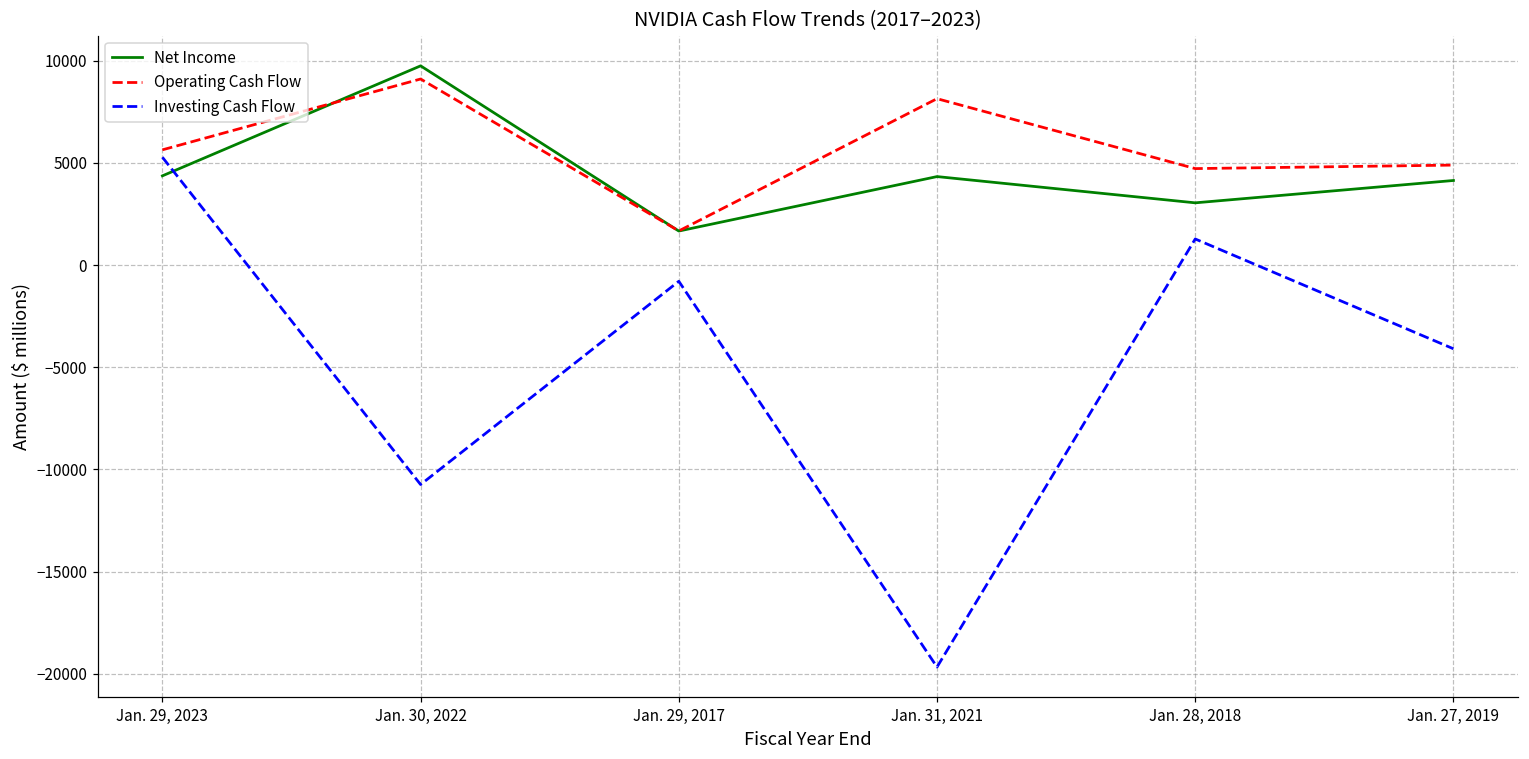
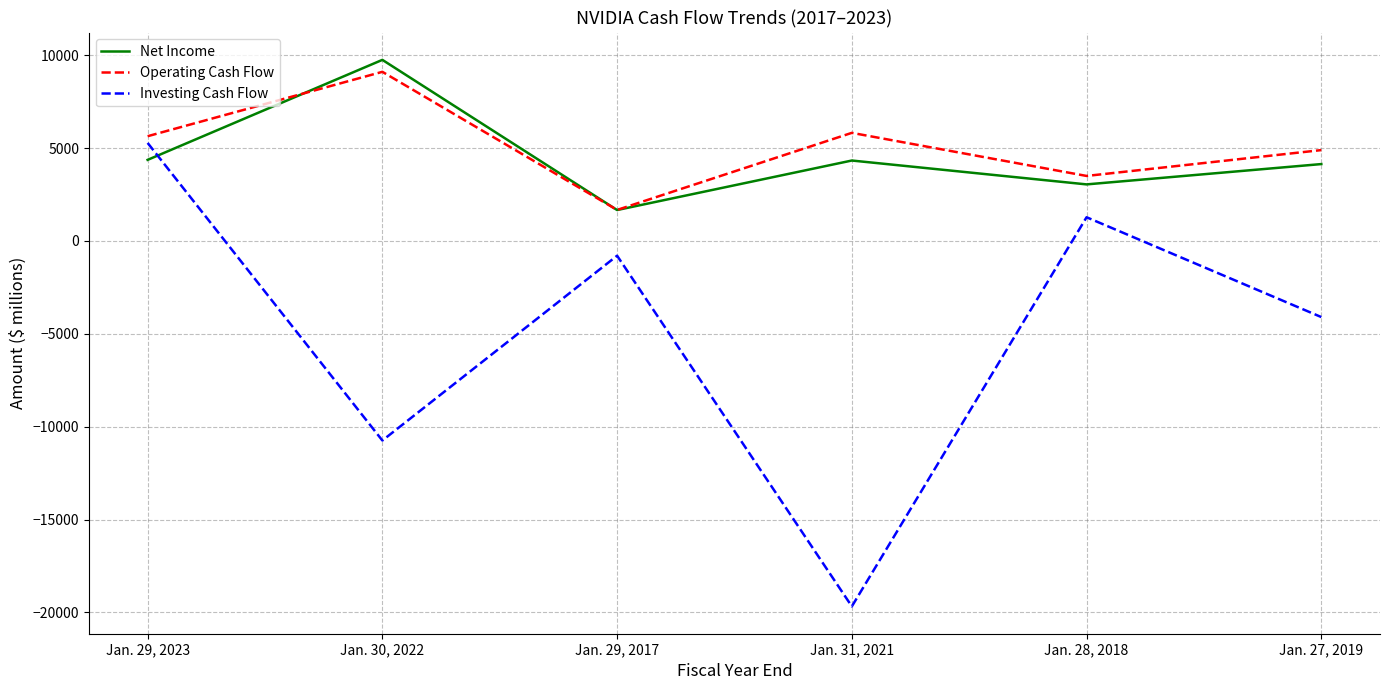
Operating Cash Flow, Jan. 31, 2021: 8100 -> 5800
Operating Cash Flow, Jan. 28, 2018: 4700 -> 3500
